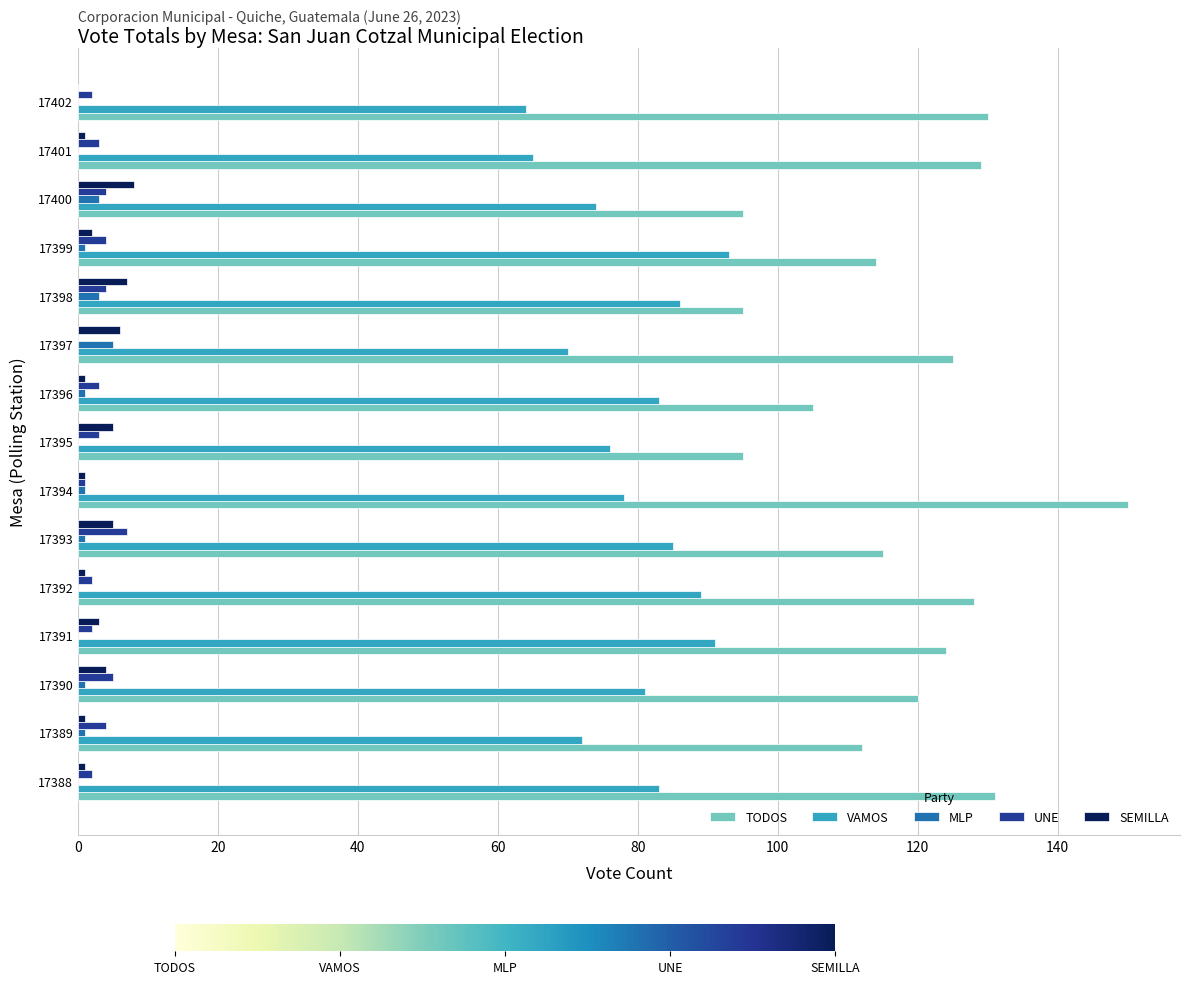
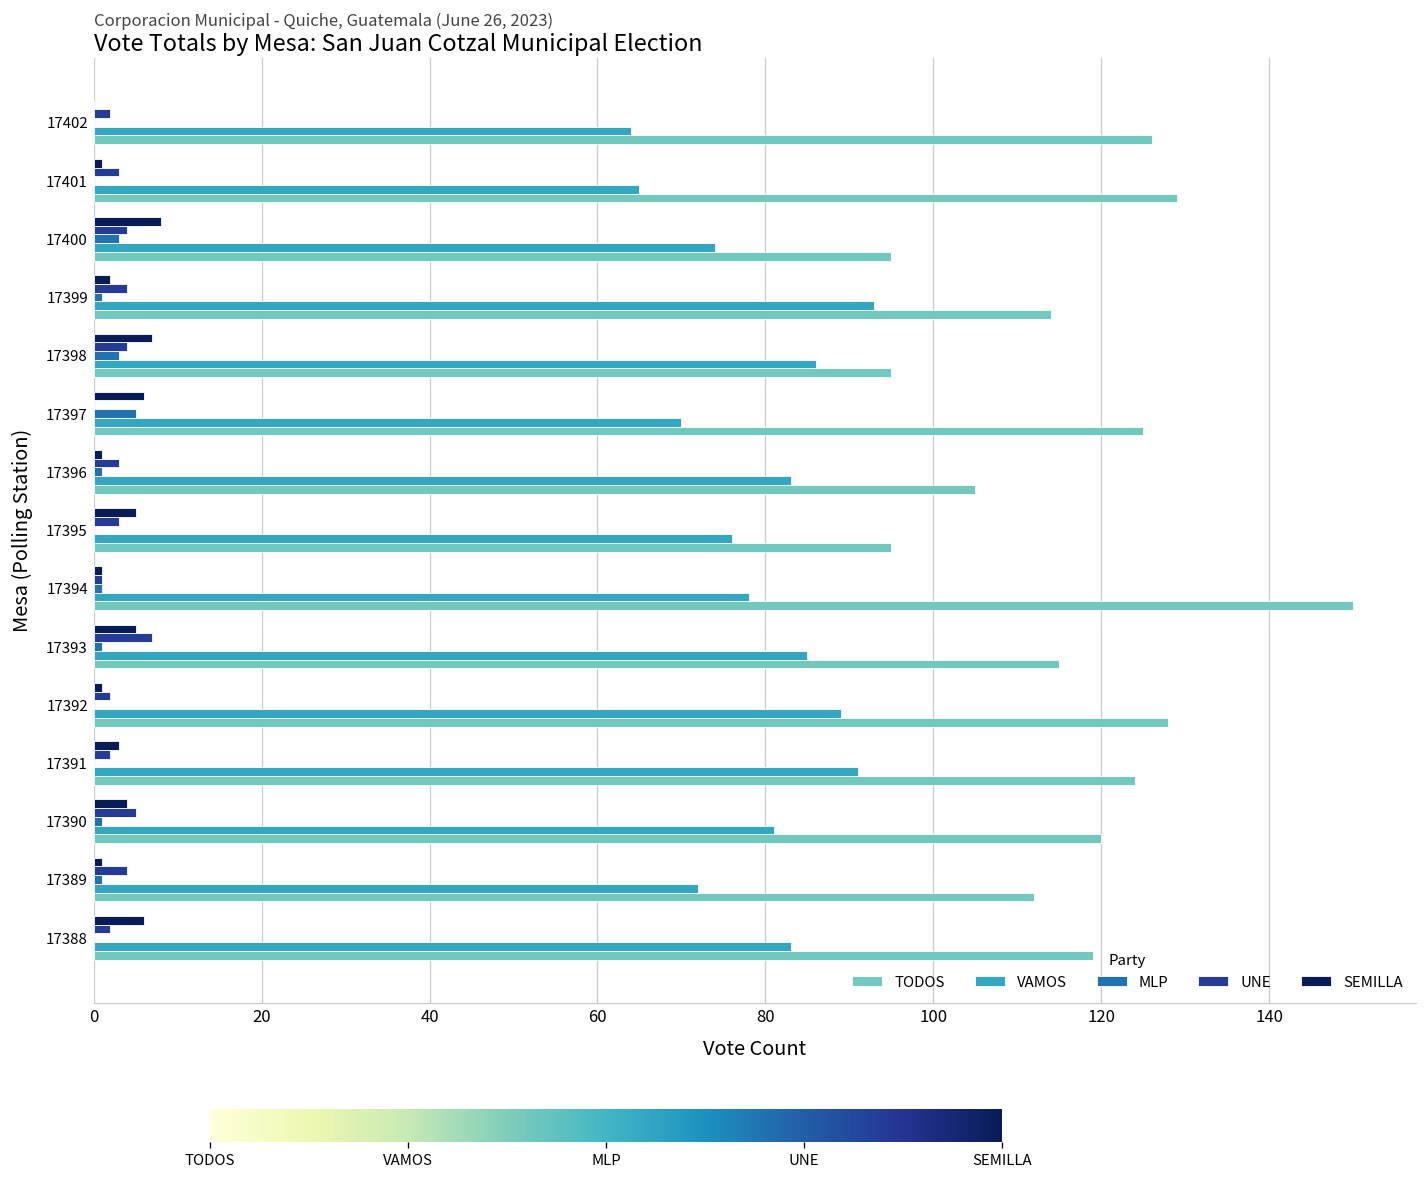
TODOS, 17402: 130 -> 126
SEMILLA, 17388: 1 -> 6
TODOS, 17388: 131 -> 119
